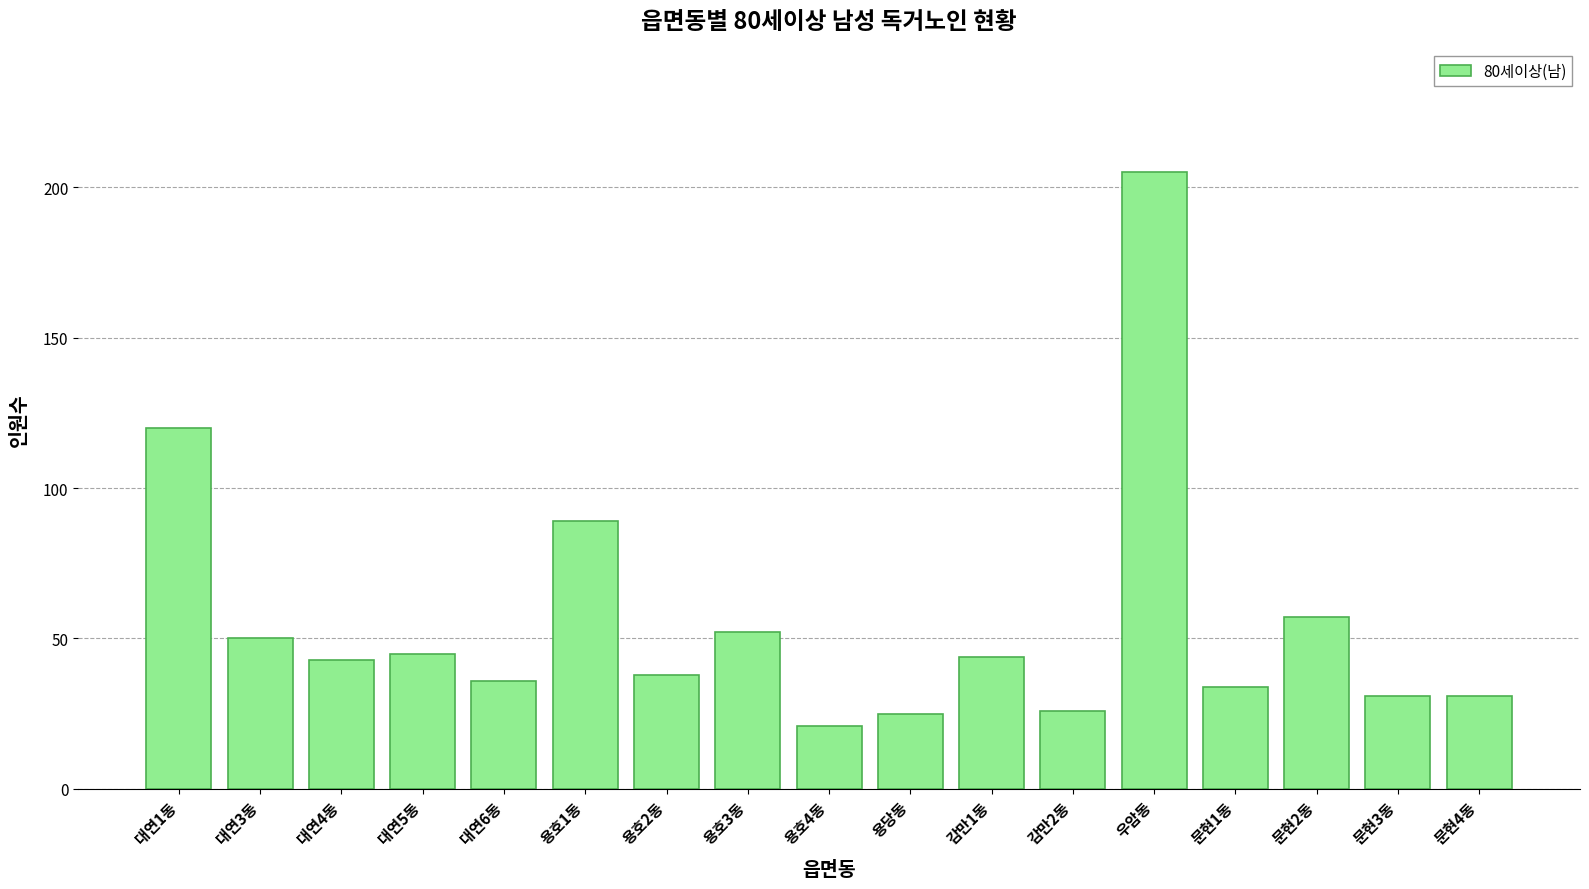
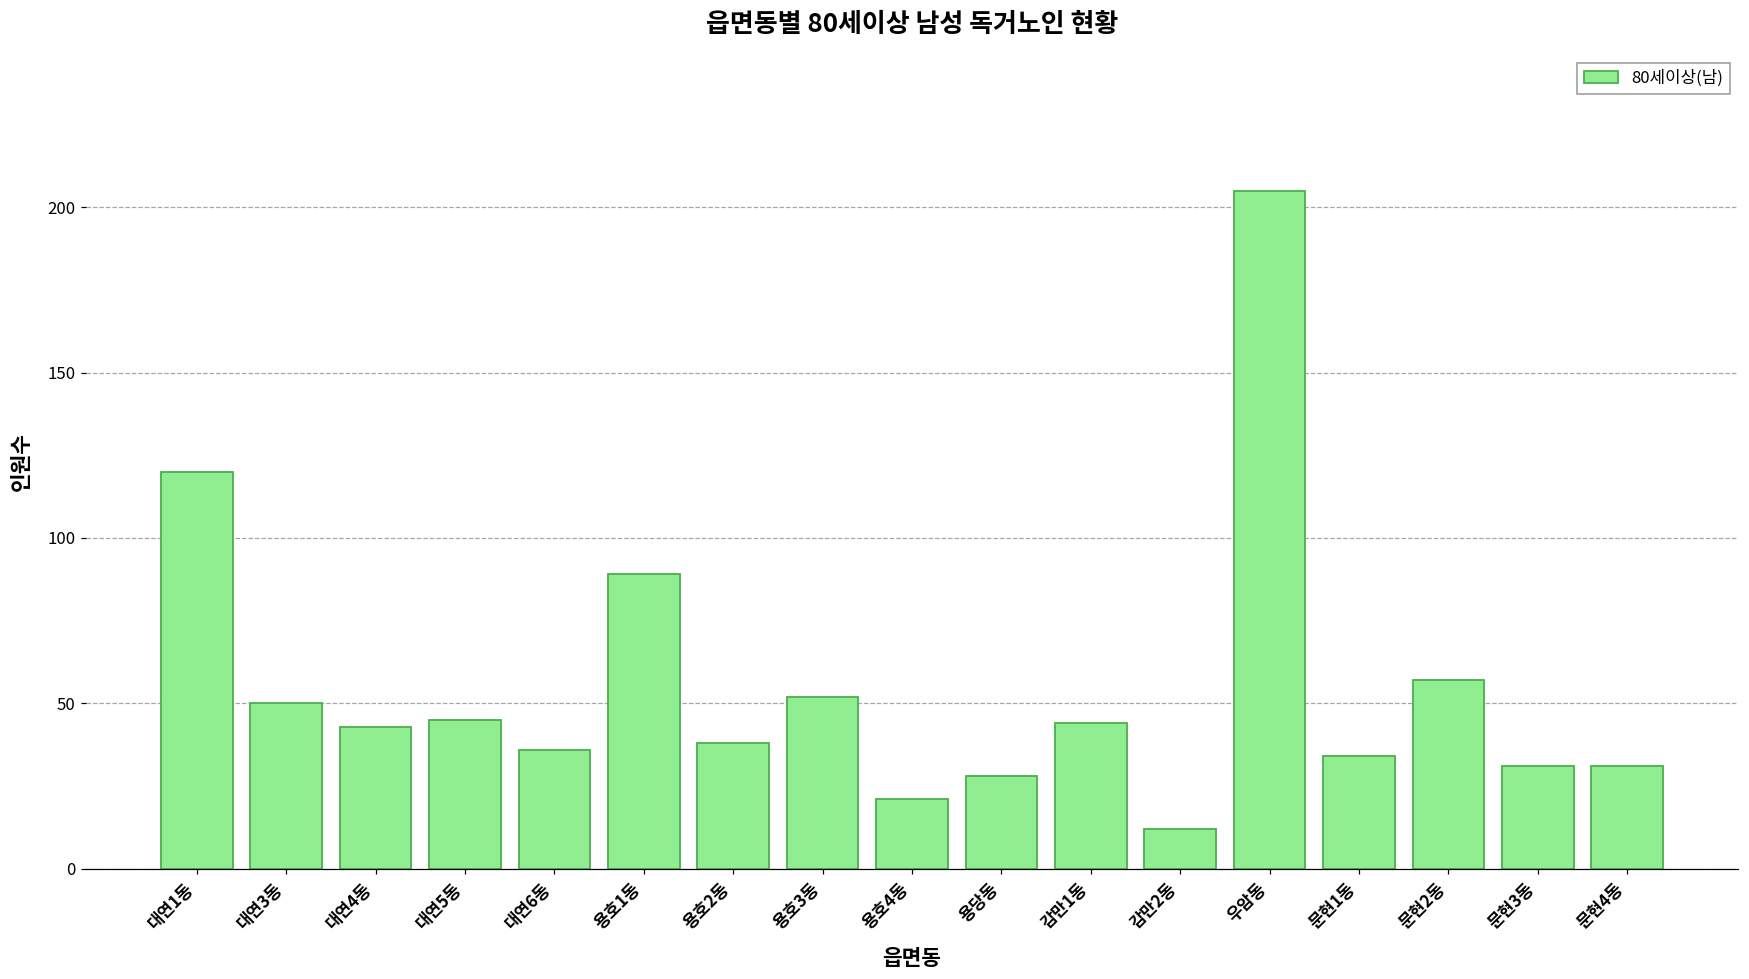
용당동: 25 -> 28
감만2동: 26 -> 12
